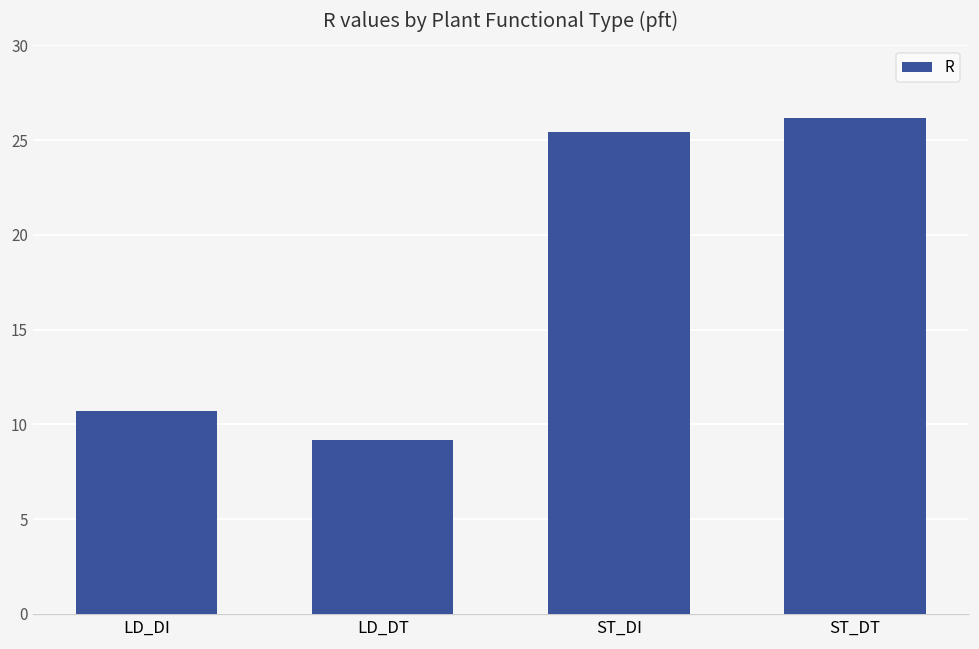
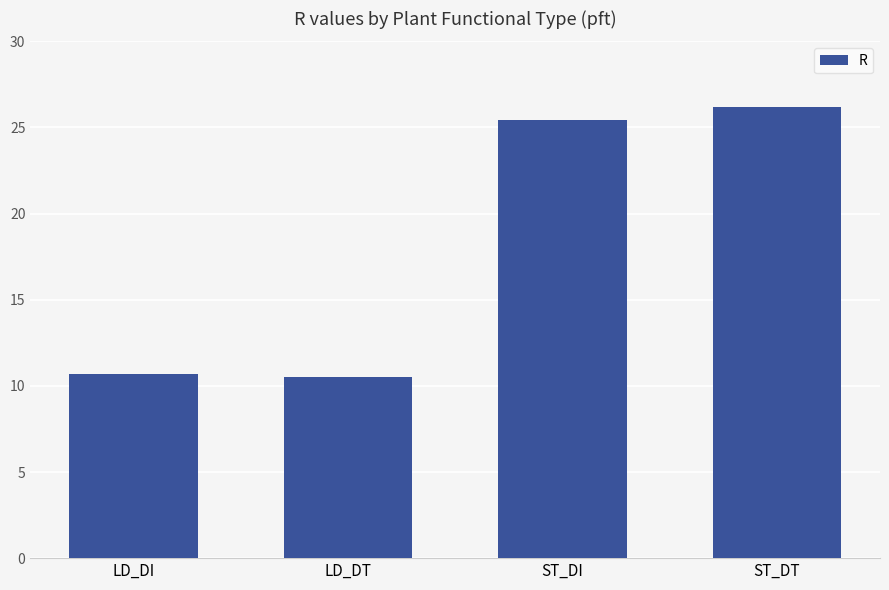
LD_DT: 9.2 -> 10.5
